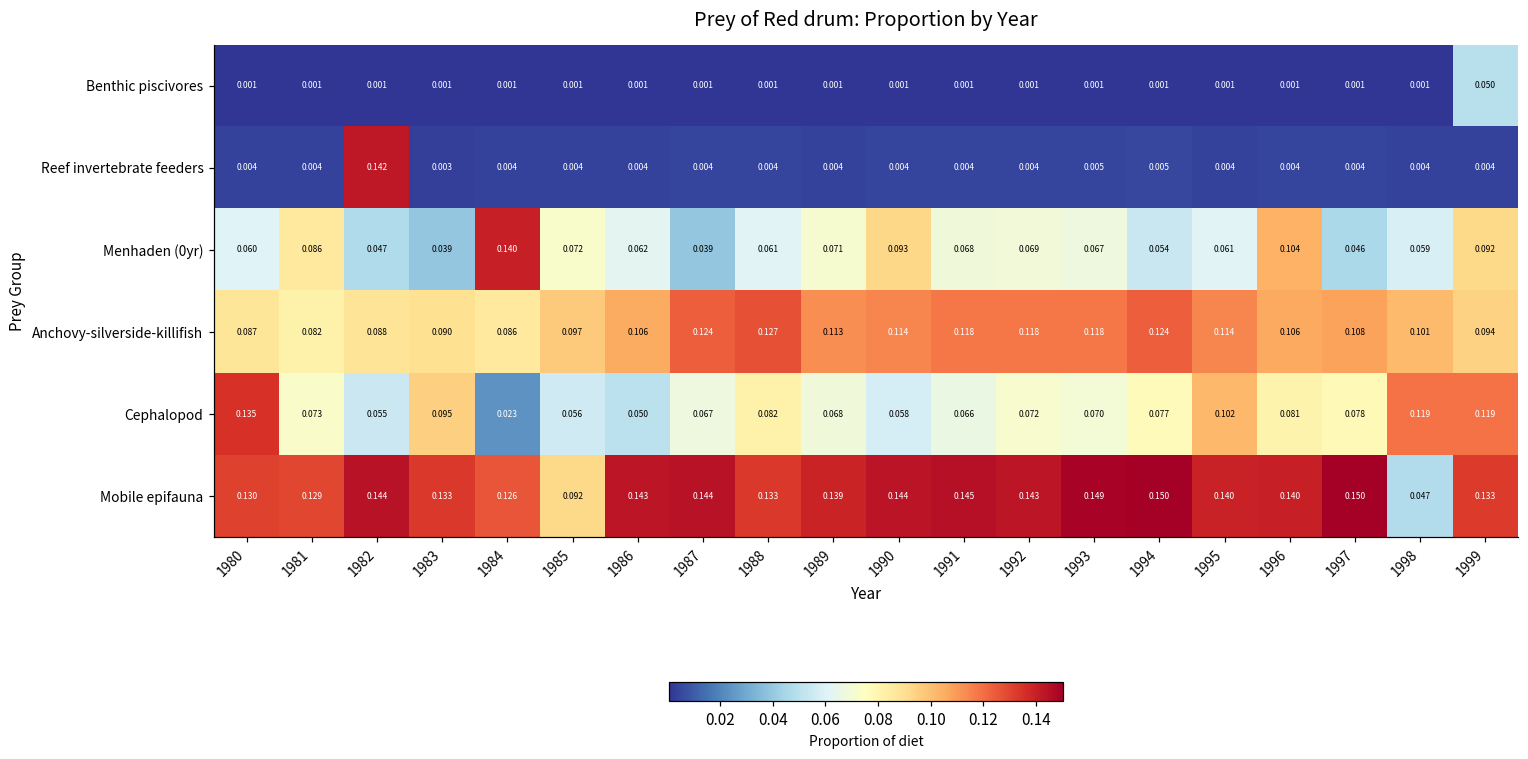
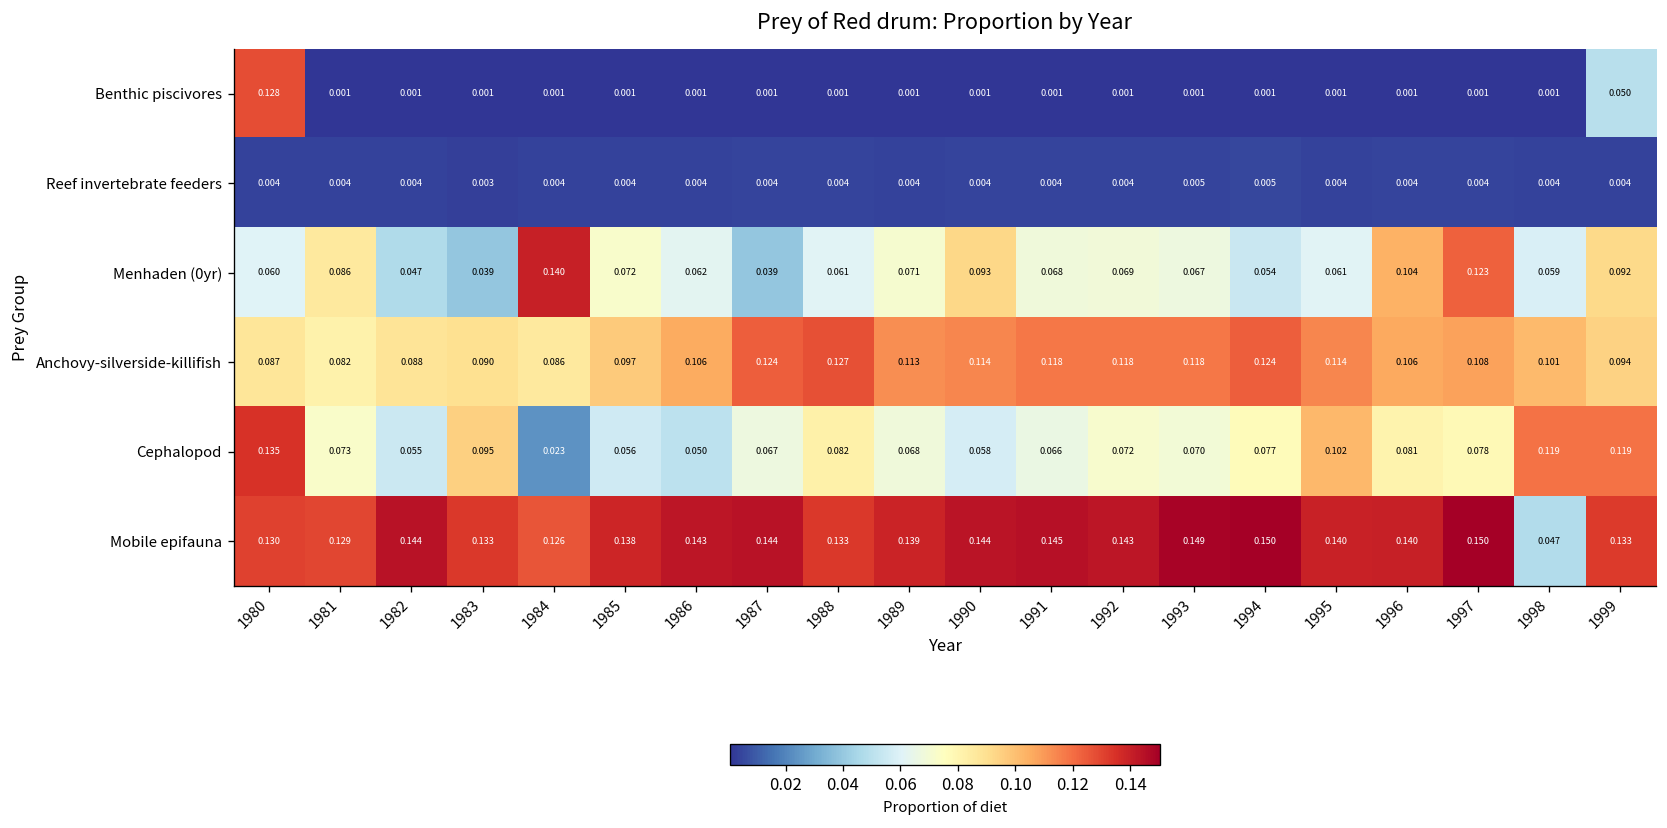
Benthic piscivores, 1980: 0.001 -> 0.128
Reef invertebrate feeders, 1982: 0.142 -> 0.004
Menhaden (0yr), 1997: 0.046 -> 0.123
Mobile epifauna, 1985: 0.092 -> 0.138
